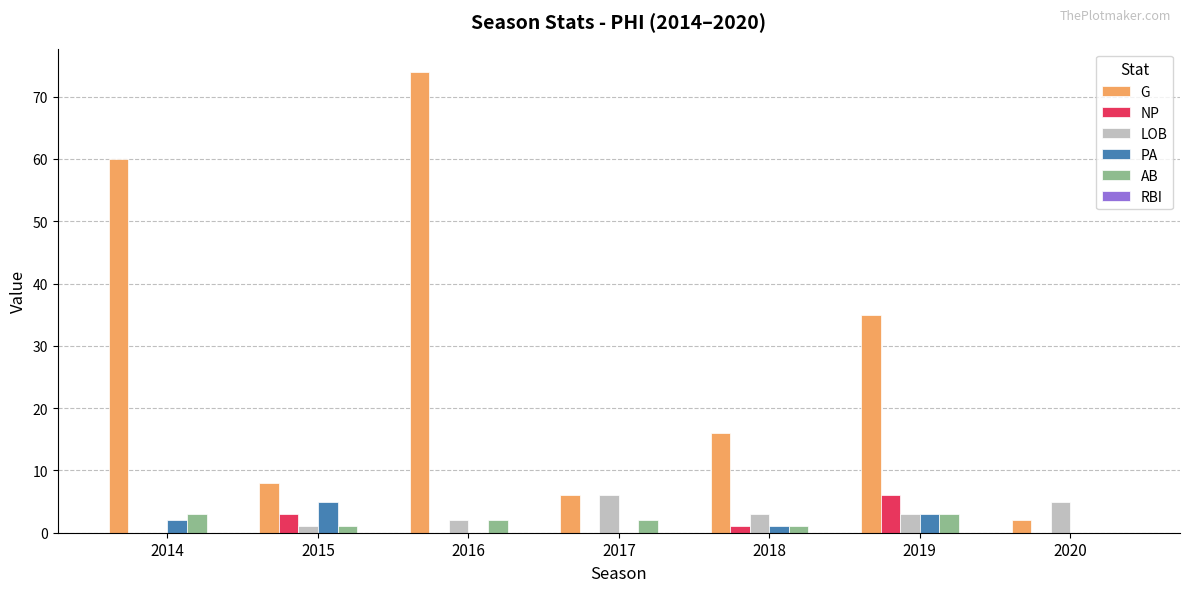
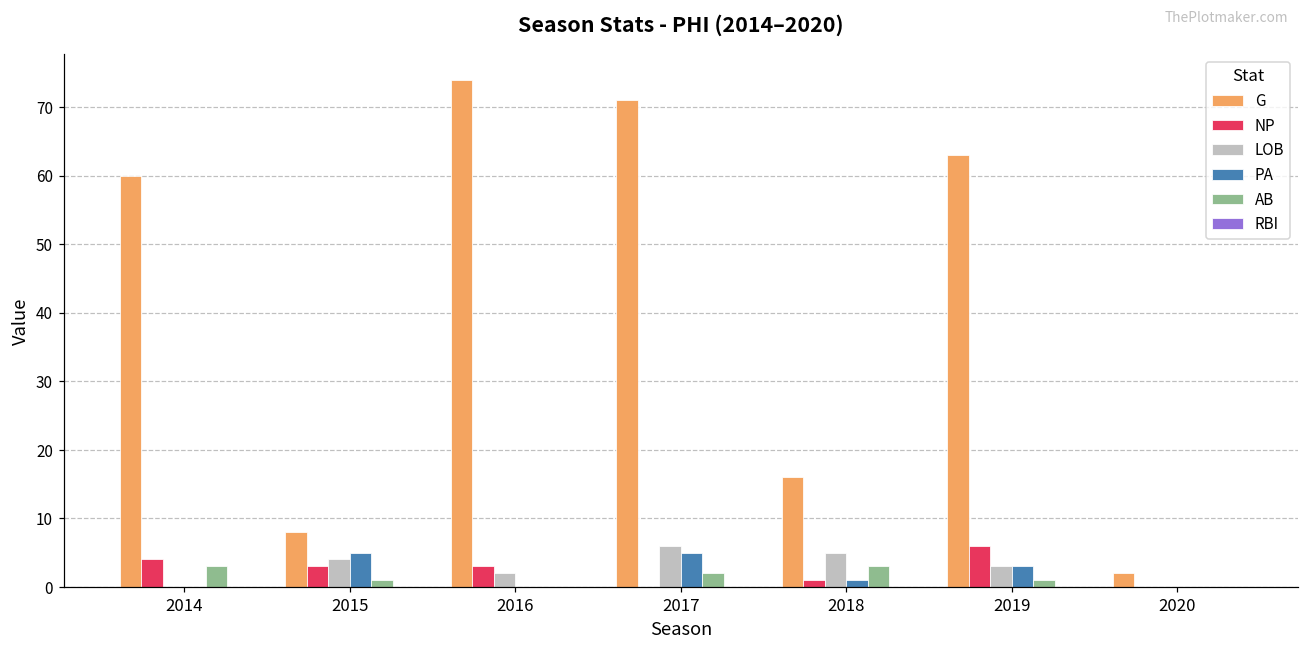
NP, 2014: 0 -> 4
PA, 2014: 2 -> 0
LOB, 2015: 1 -> 4
NP, 2016: 0 -> 3
AB, 2016: 2 -> 0
G, 2017: 6 -> 71
PA, 2017: 0 -> 5
LOB, 2018: 3 -> 5
AB, 2018: 1 -> 3
G, 2019: 35 -> 63
AB, 2019: 3 -> 1
LOB, 2020: 5 -> 0
